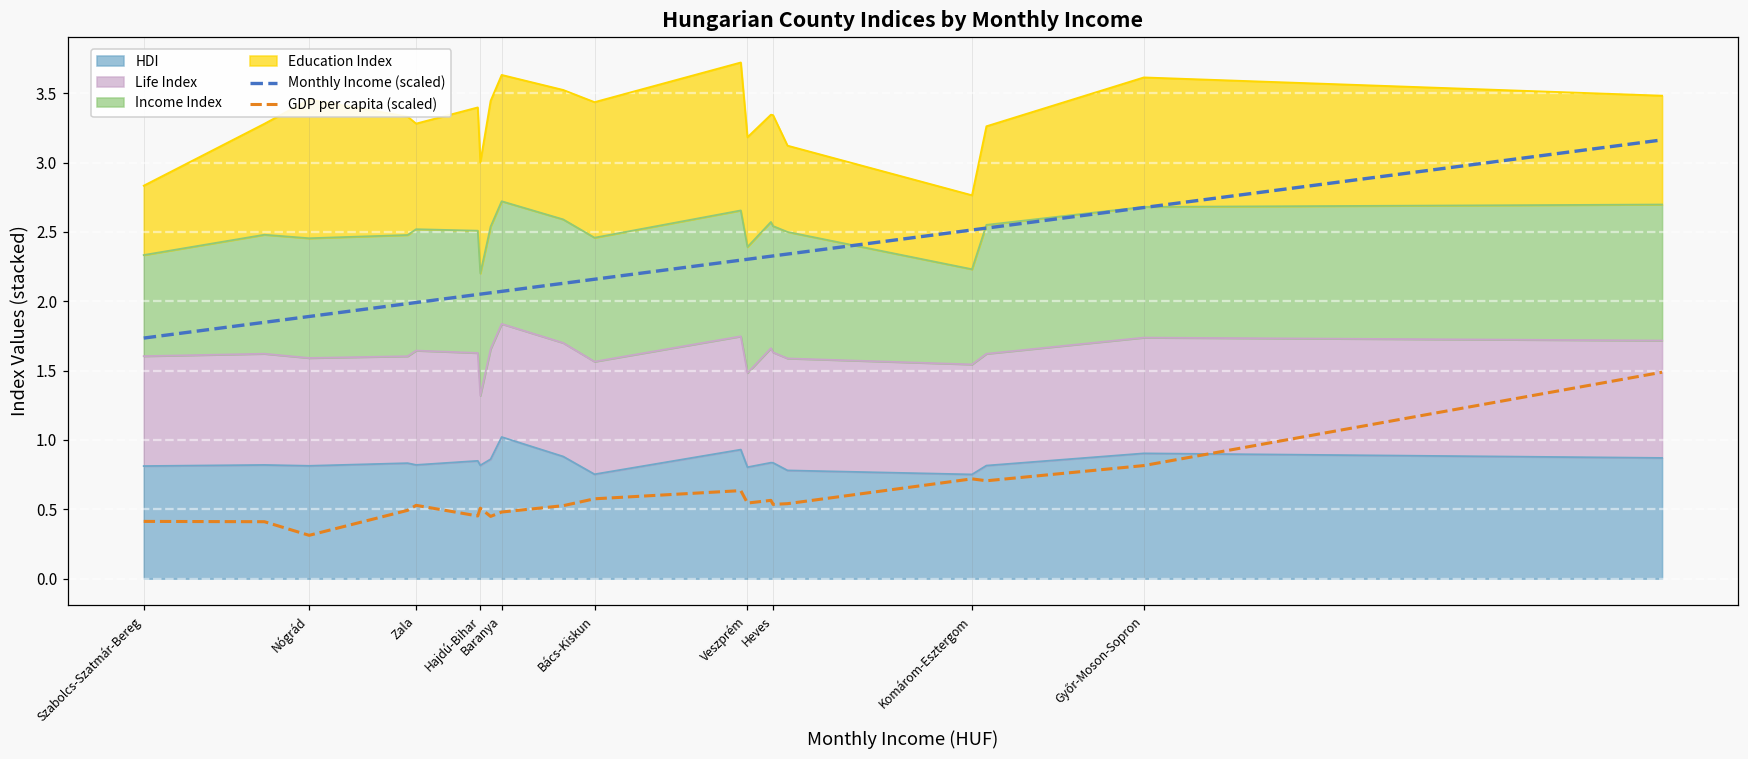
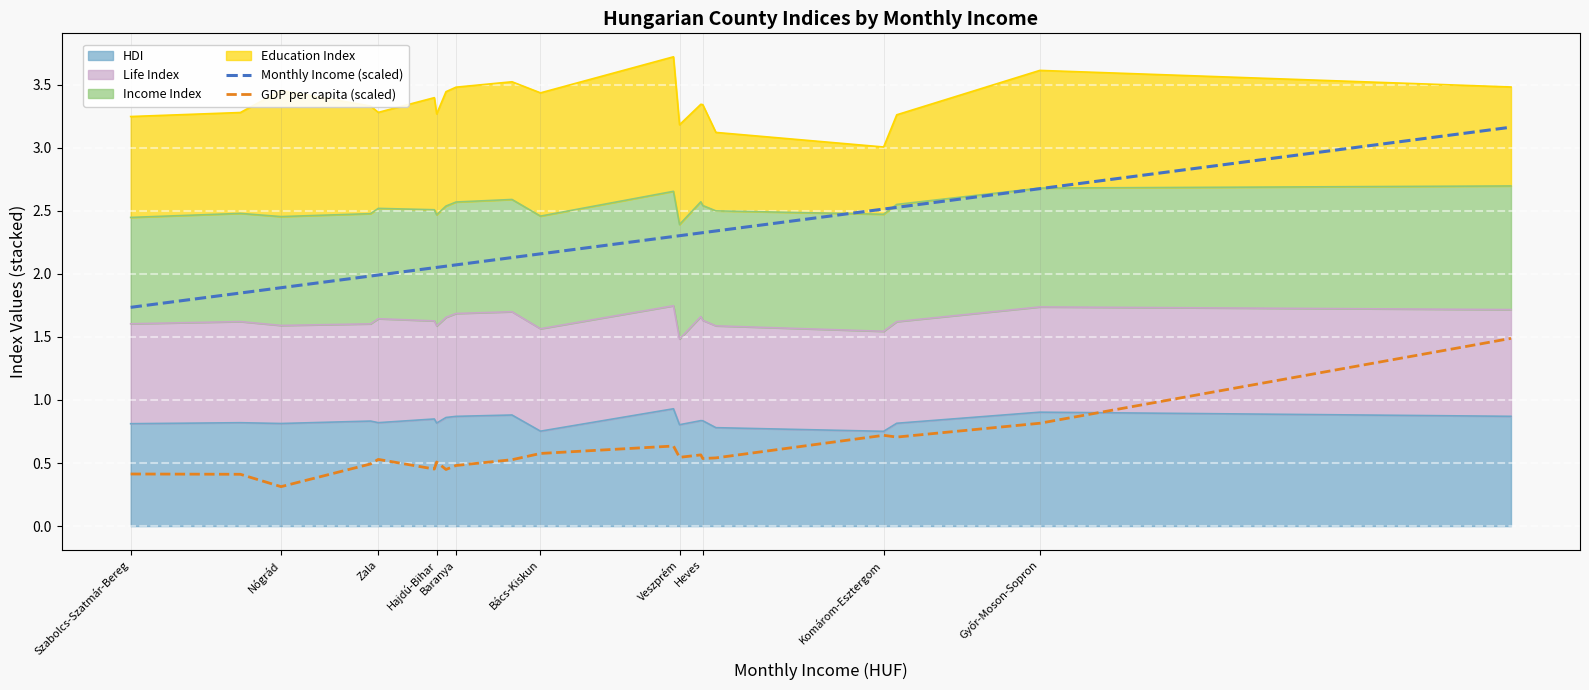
Income Index, Szabolcs-Szatmár-Bereg: 0.73 -> 0.84
Education Index, Szabolcs-Szatmár-Bereg: 0.5 -> 0.8
Life Index, Hajdú-Bihar: 0.50 -> 0.77
HDI, Baranya: 1.02 -> 0.87
Income Index, Komárom-Esztergom: 0.69 -> 0.93
